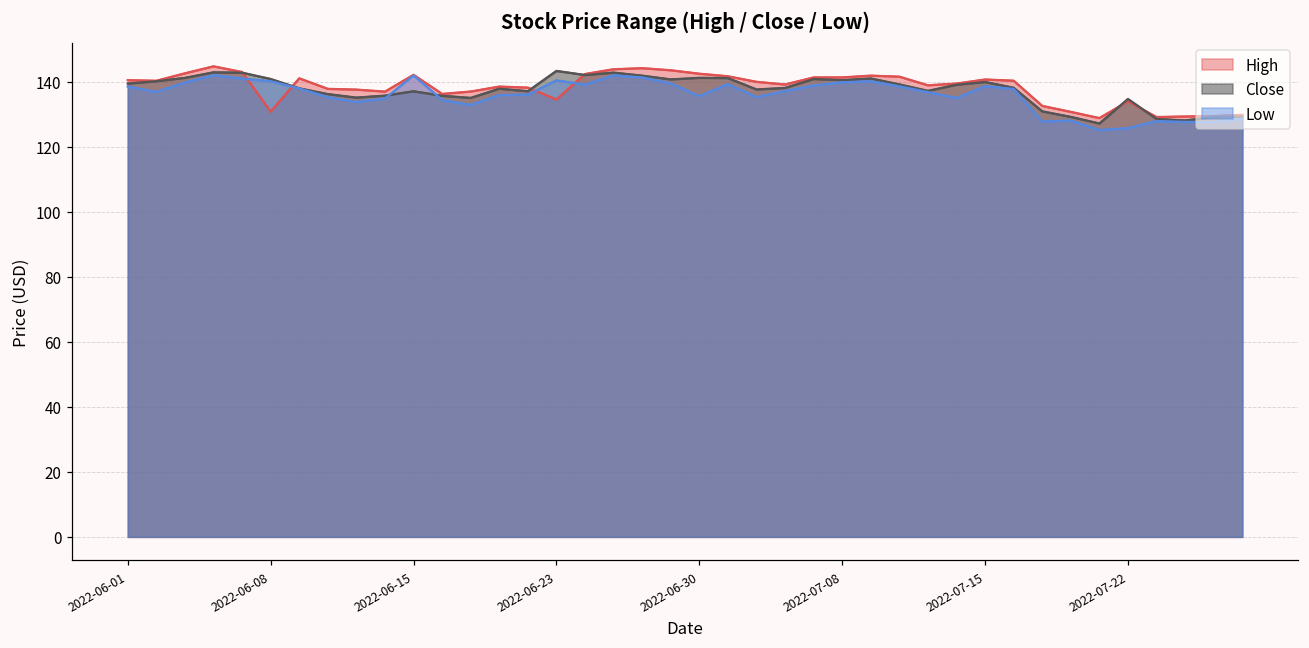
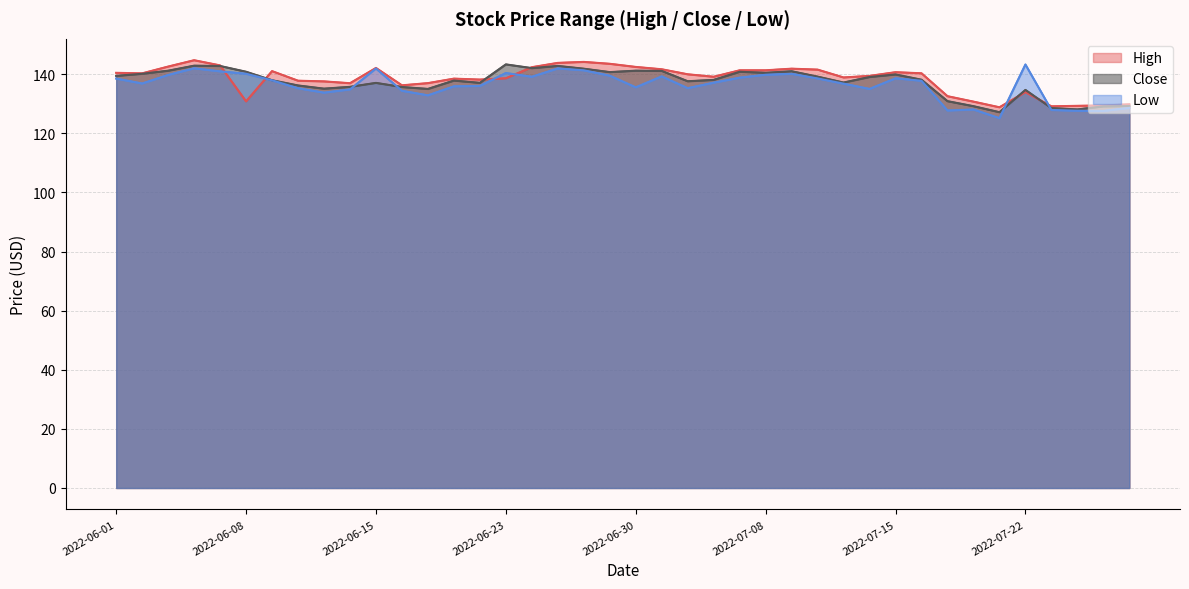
High, 2022-06-23: 135 -> 139
Low, 2022-07-22: 126 -> 143
